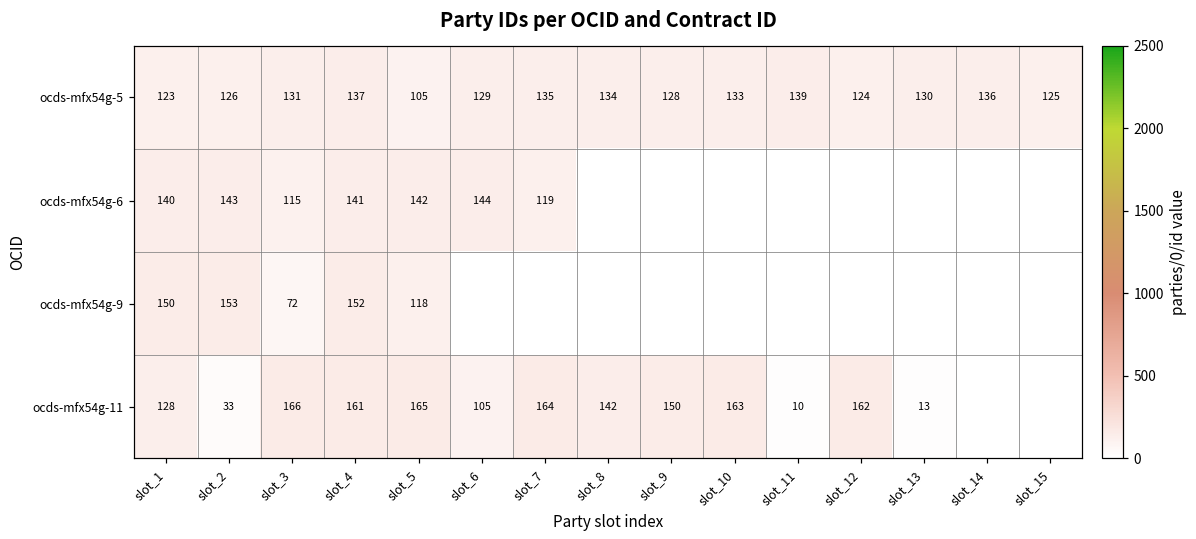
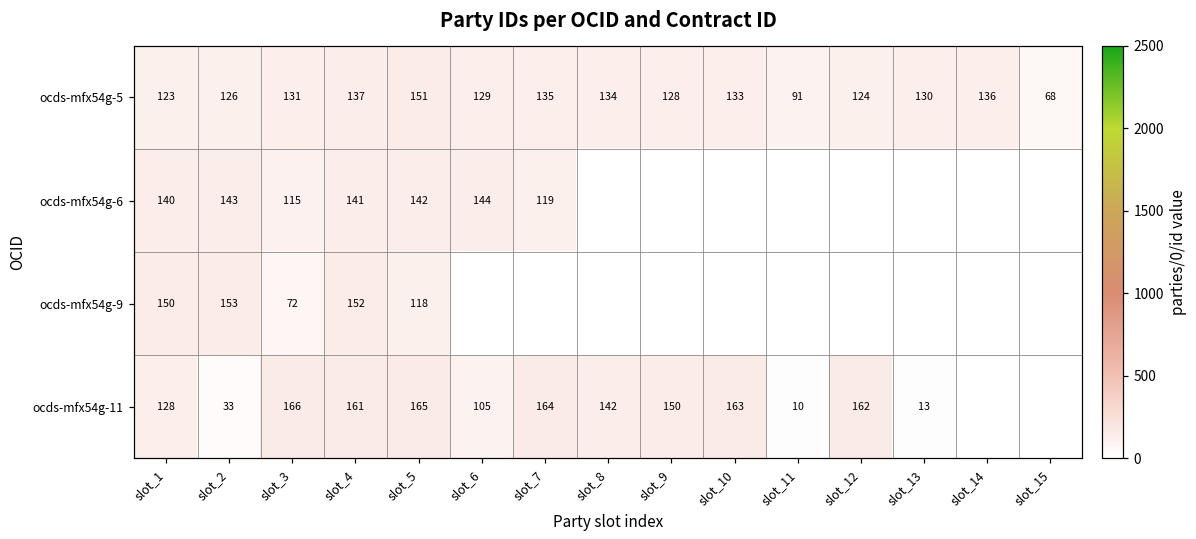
ocds-mfx54g-5, slot_5: 105 -> 151
ocds-mfx54g-5, slot_11: 139 -> 91
ocds-mfx54g-5, slot_15: 125 -> 68
